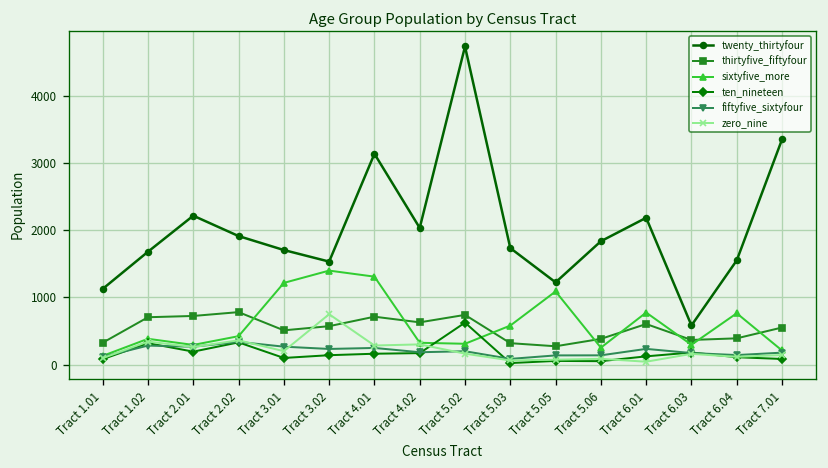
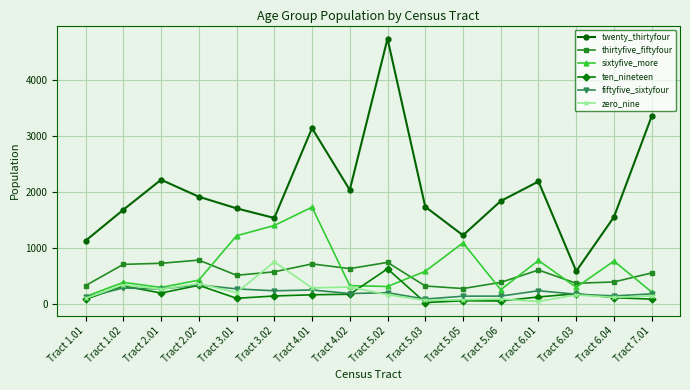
sixtyfive_more, Tract 4.01: 1300 -> 1700
